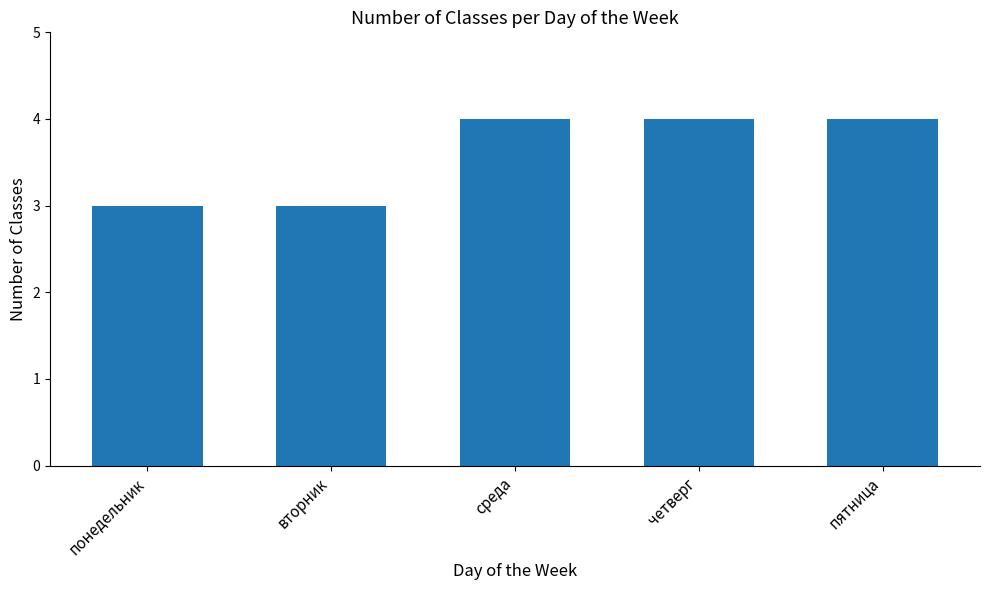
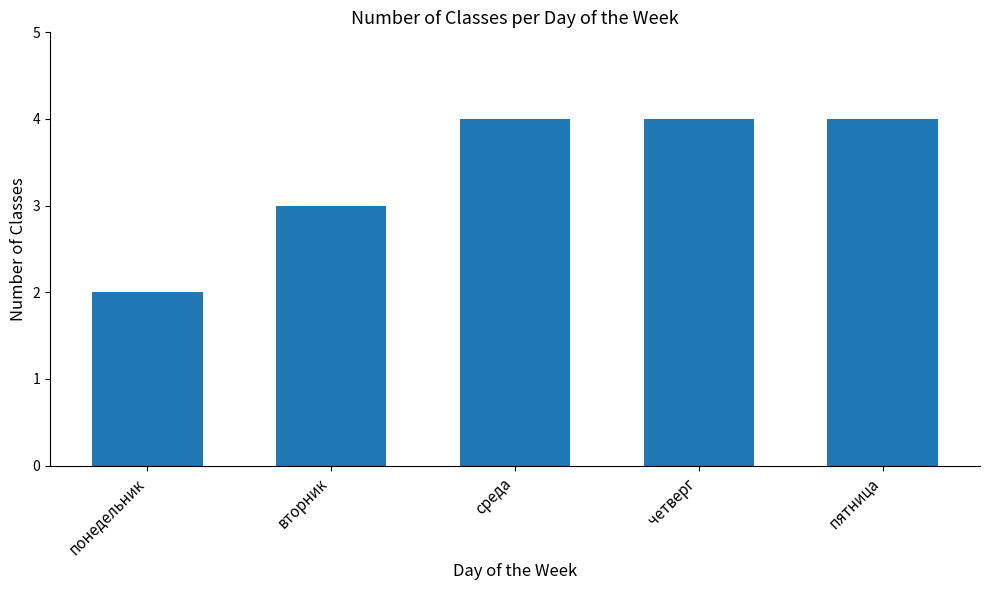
понедельник: 3 -> 2
